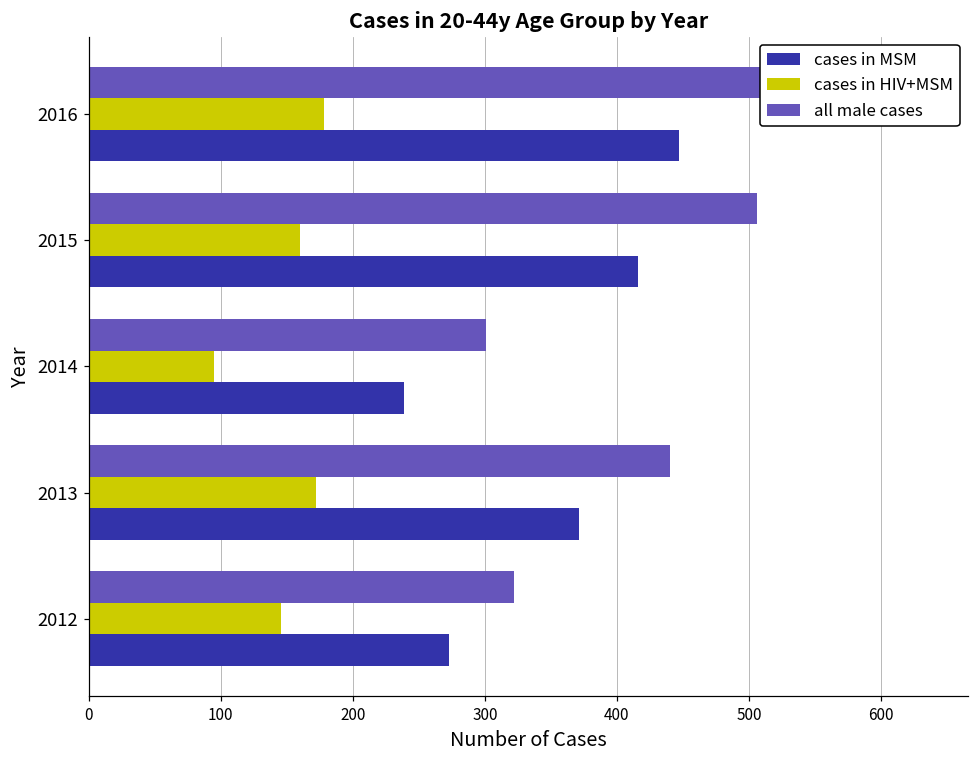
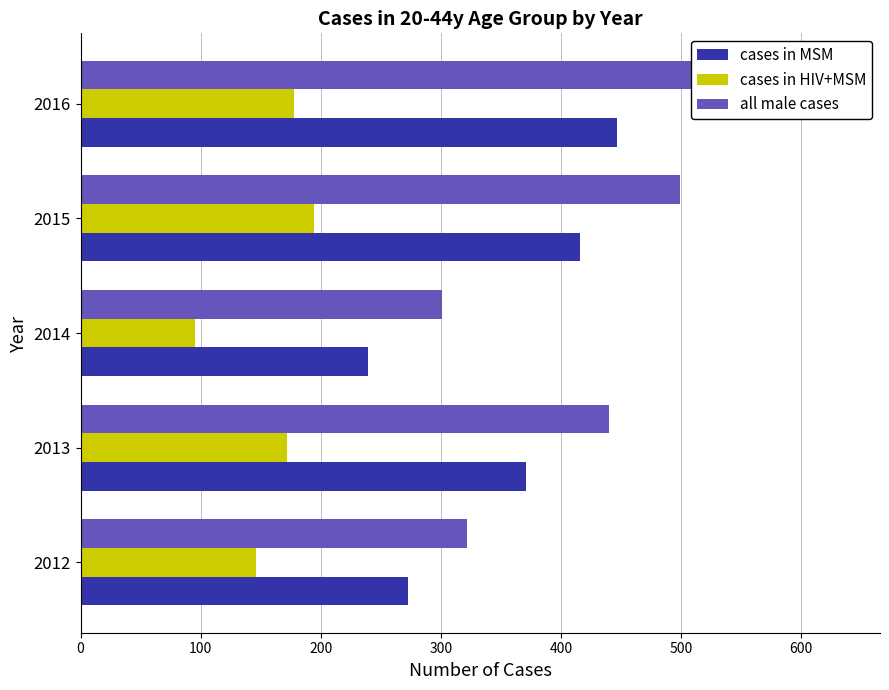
all male cases, 2015: 506 -> 499
cases in HIV+MSM, 2015: 160 -> 194
